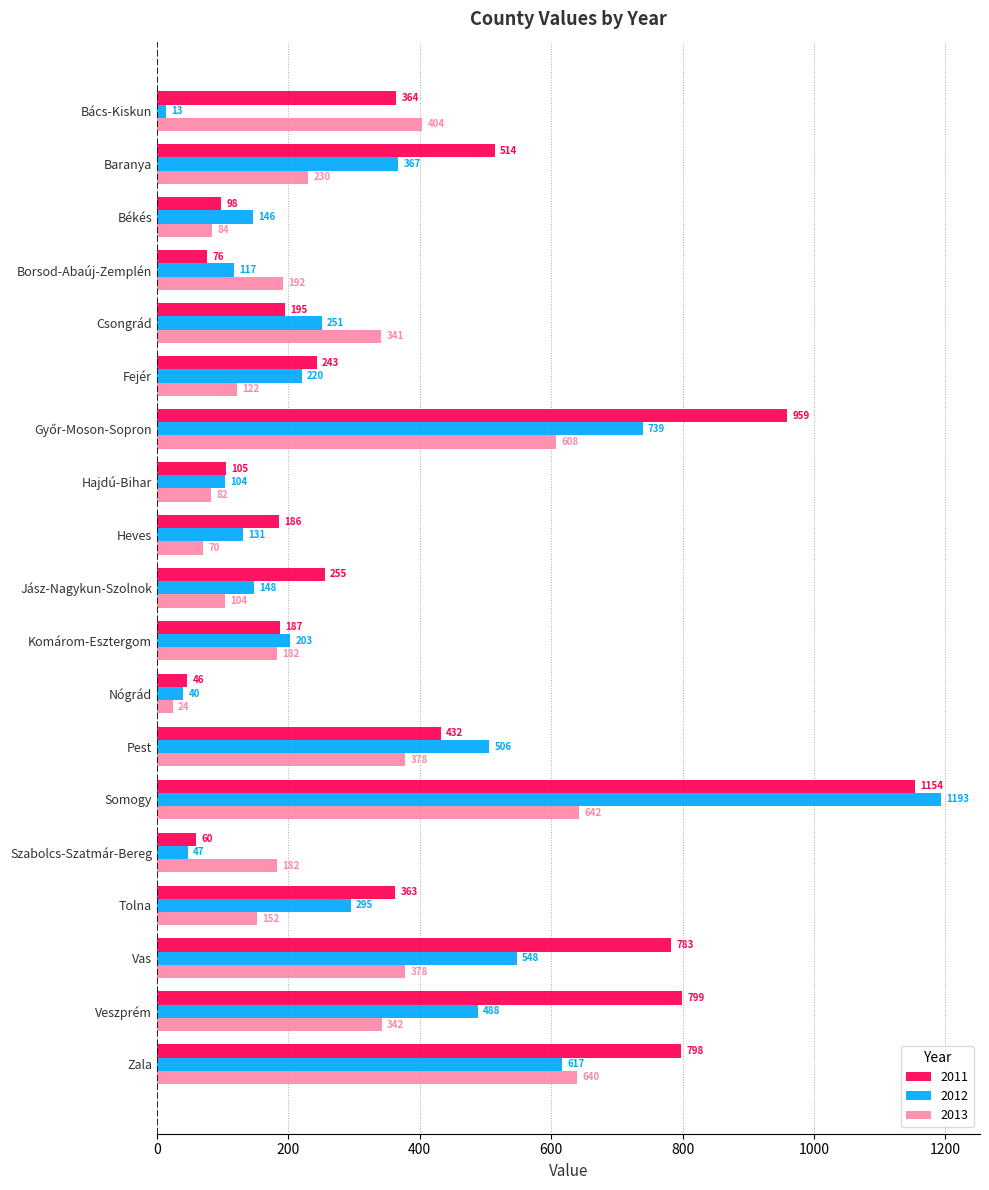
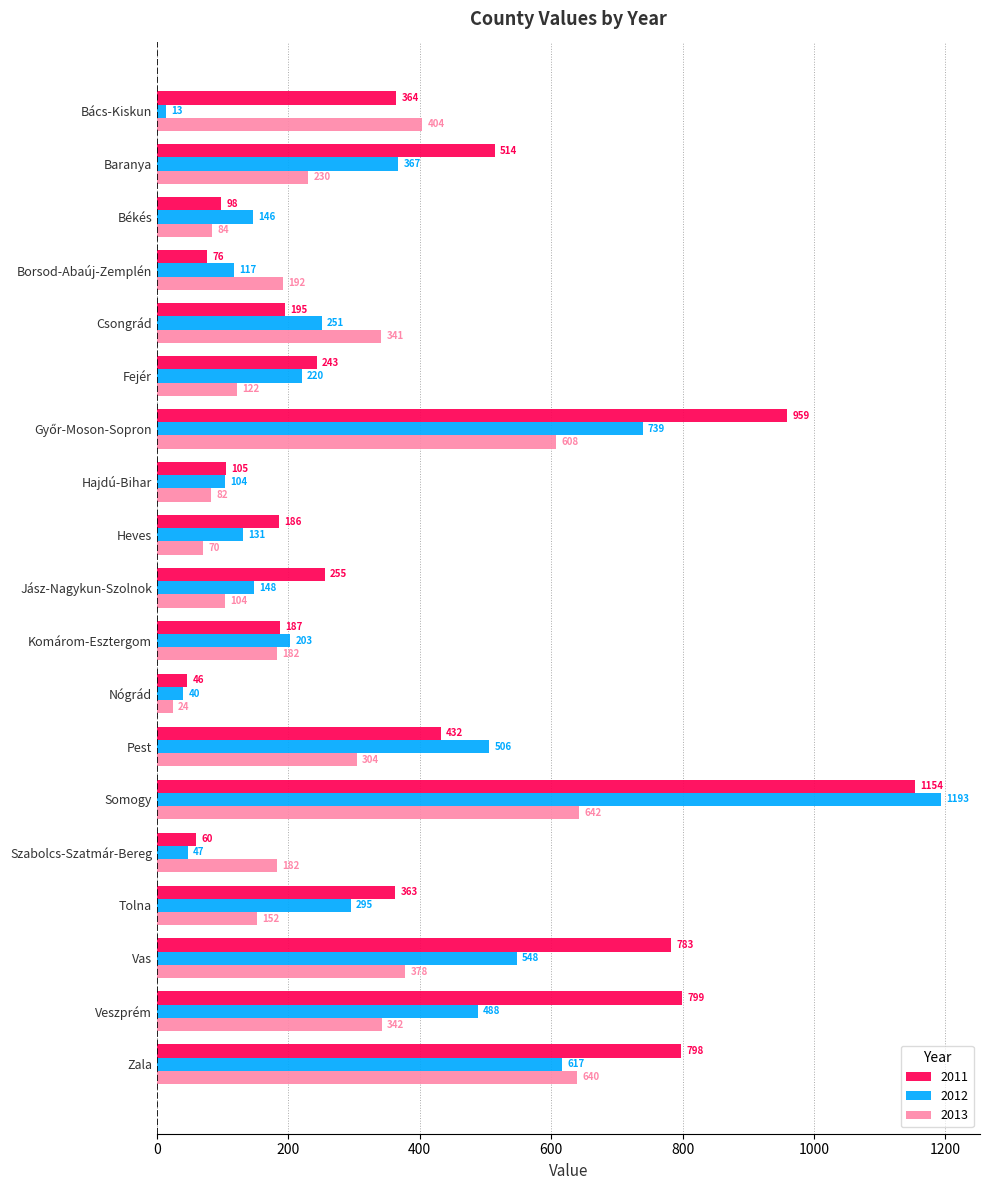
2013, Pest: 378 -> 304
